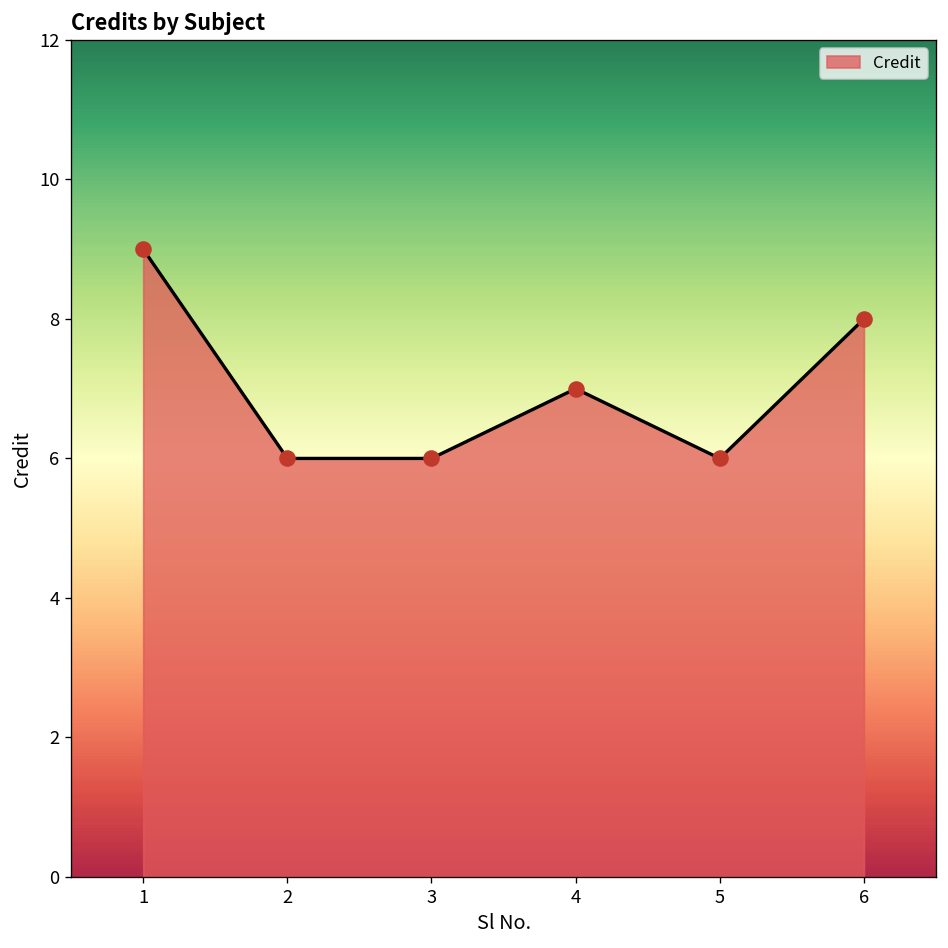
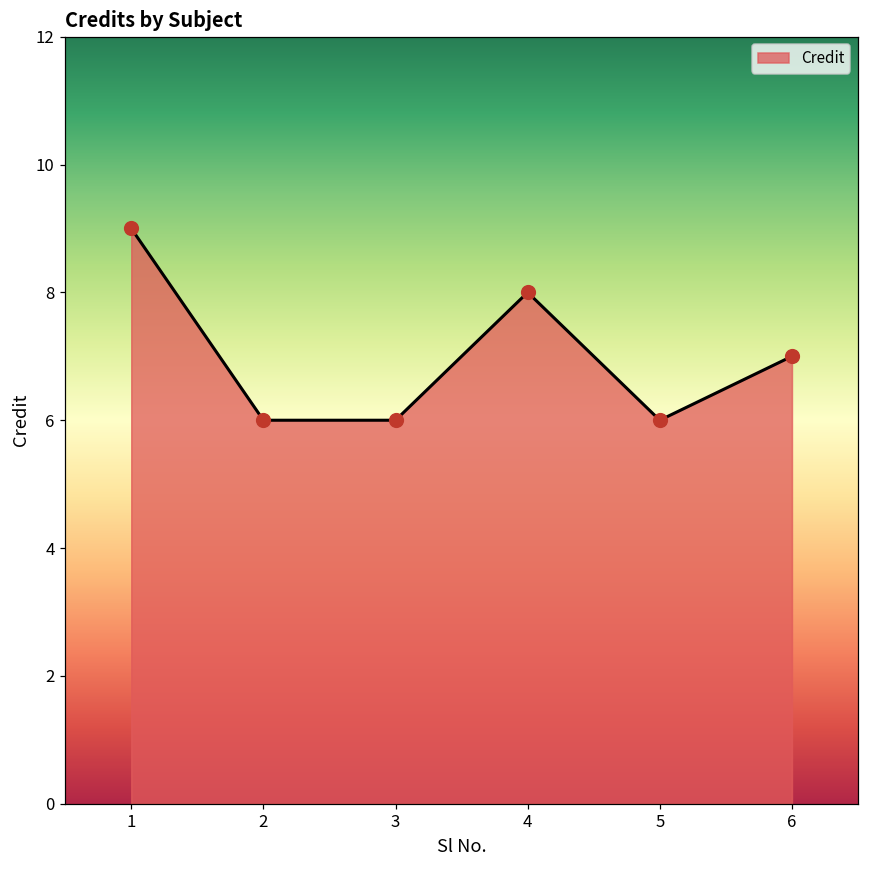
4: 7 -> 8
6: 8 -> 7
